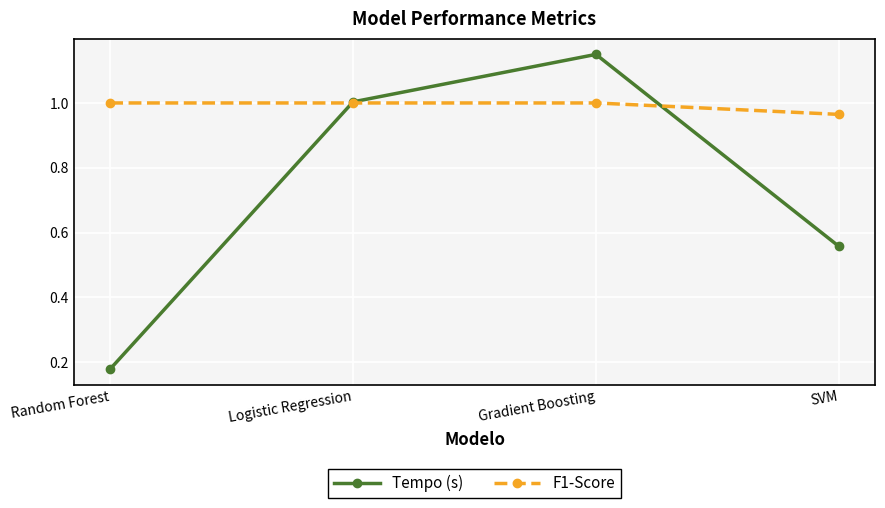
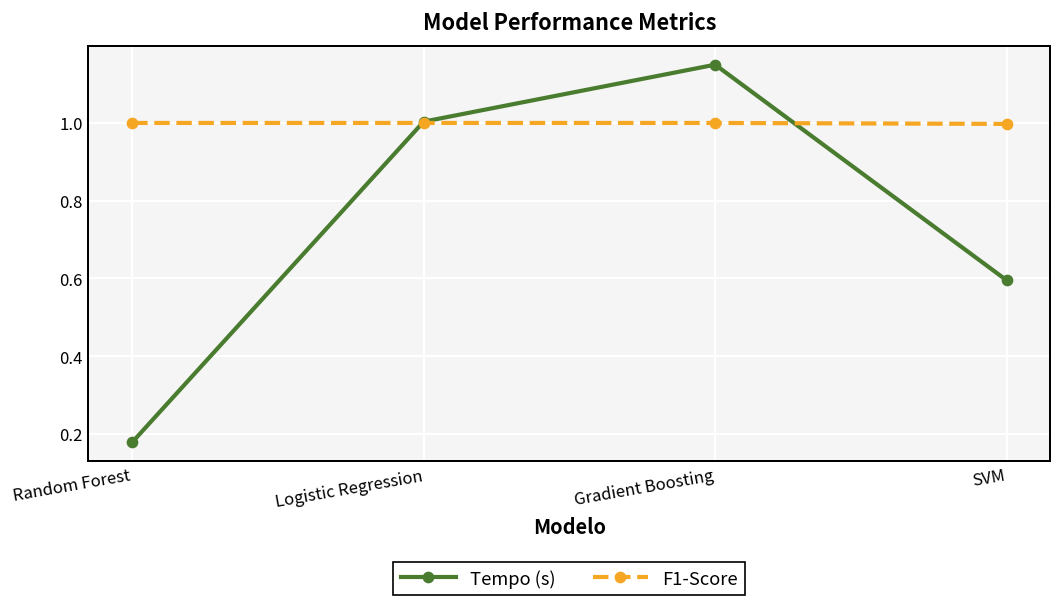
Tempo (s), SVM: 0.56 -> 0.60
F1-Score, SVM: 0.96 -> 1.00
